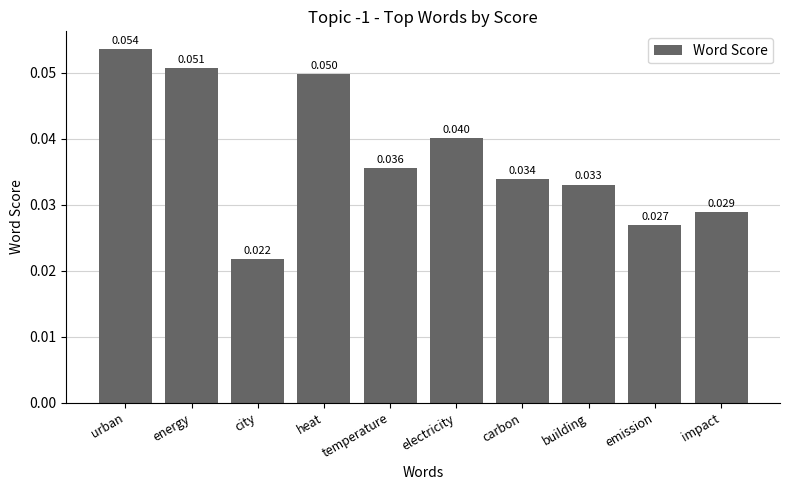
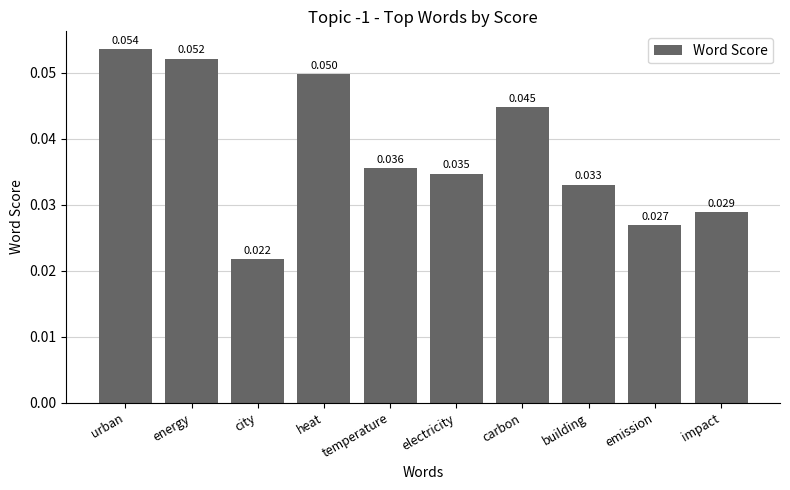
energy: 0.051 -> 0.052
electricity: 0.040 -> 0.035
carbon: 0.034 -> 0.045
